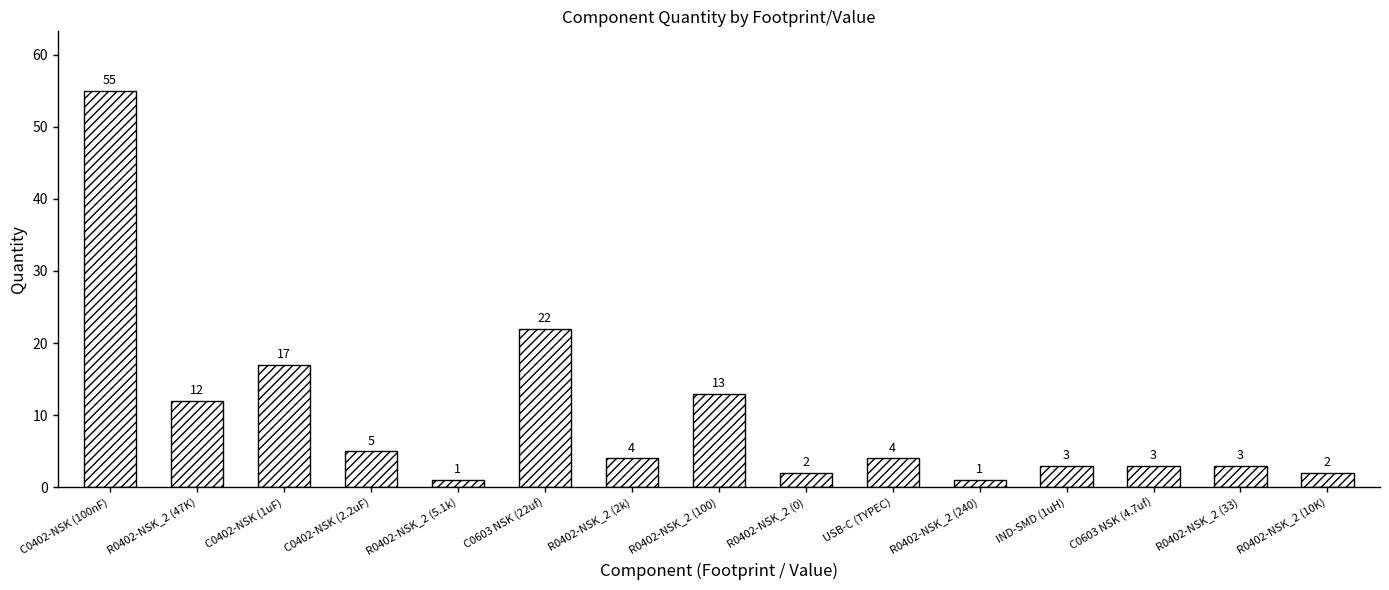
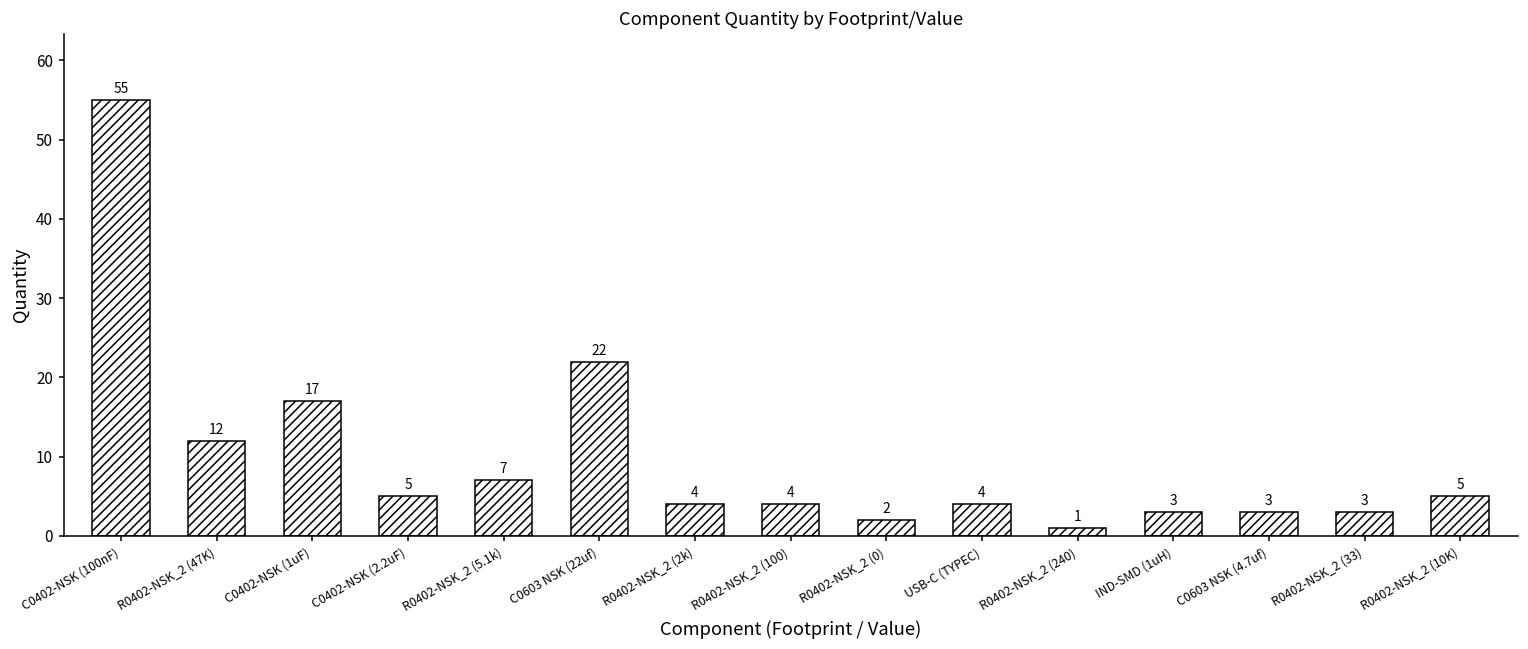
R0402-NSK_2 (5.1k): 1 -> 7
R0402-NSK_2 (100): 13 -> 4
R0402-NSK_2 (10K): 2 -> 5
